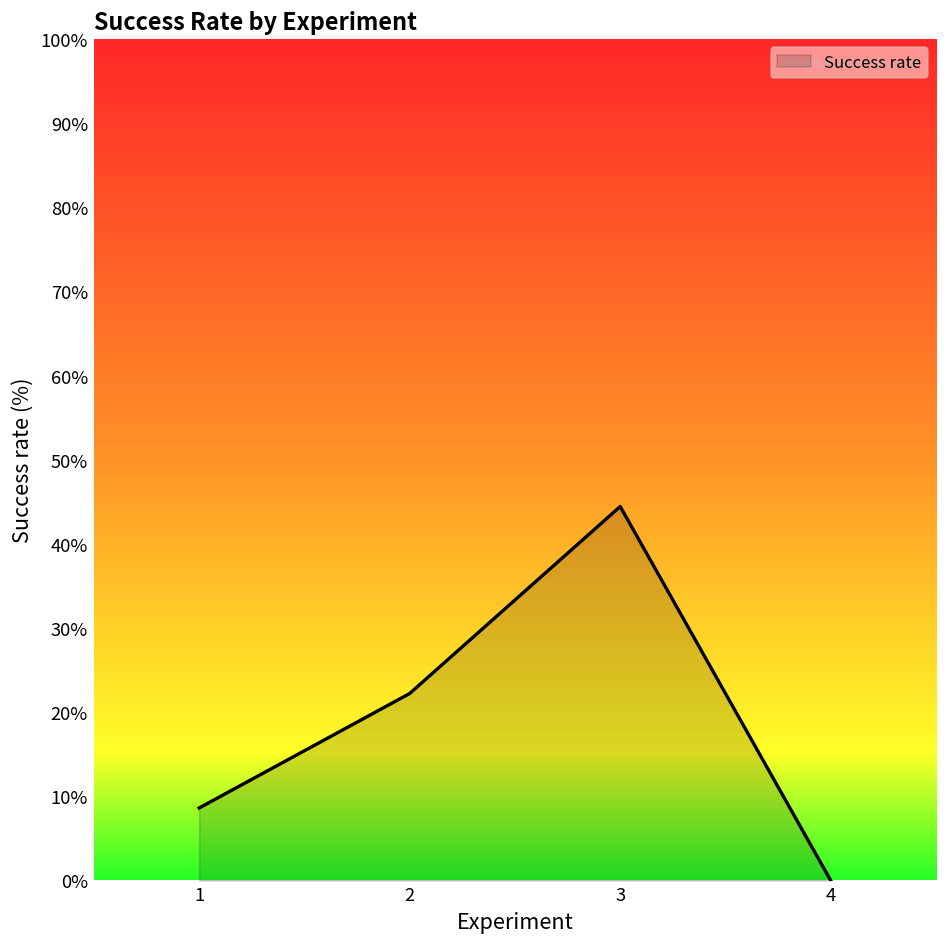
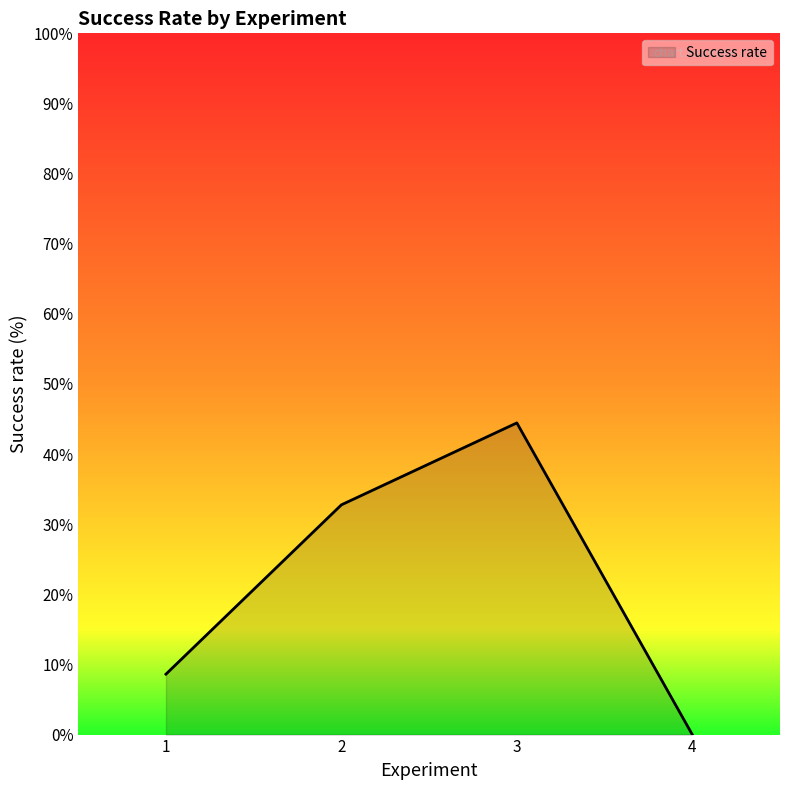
2: 22% -> 33%
